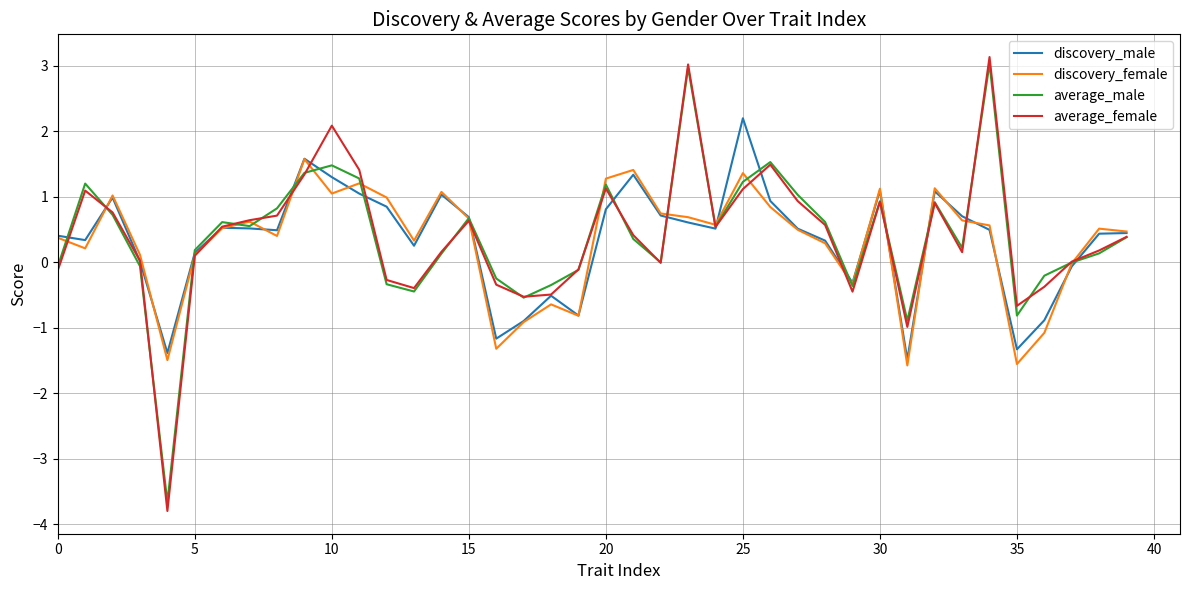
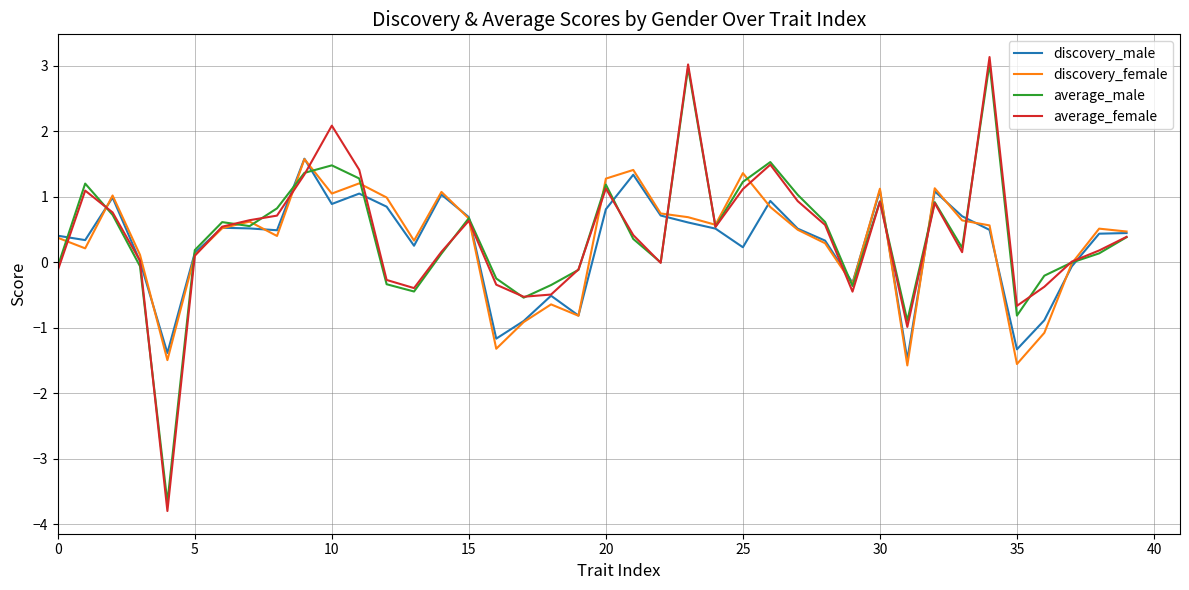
discovery_male, 10: 1.3 -> 0.9
discovery_male, 25: 2.2 -> 0.2
